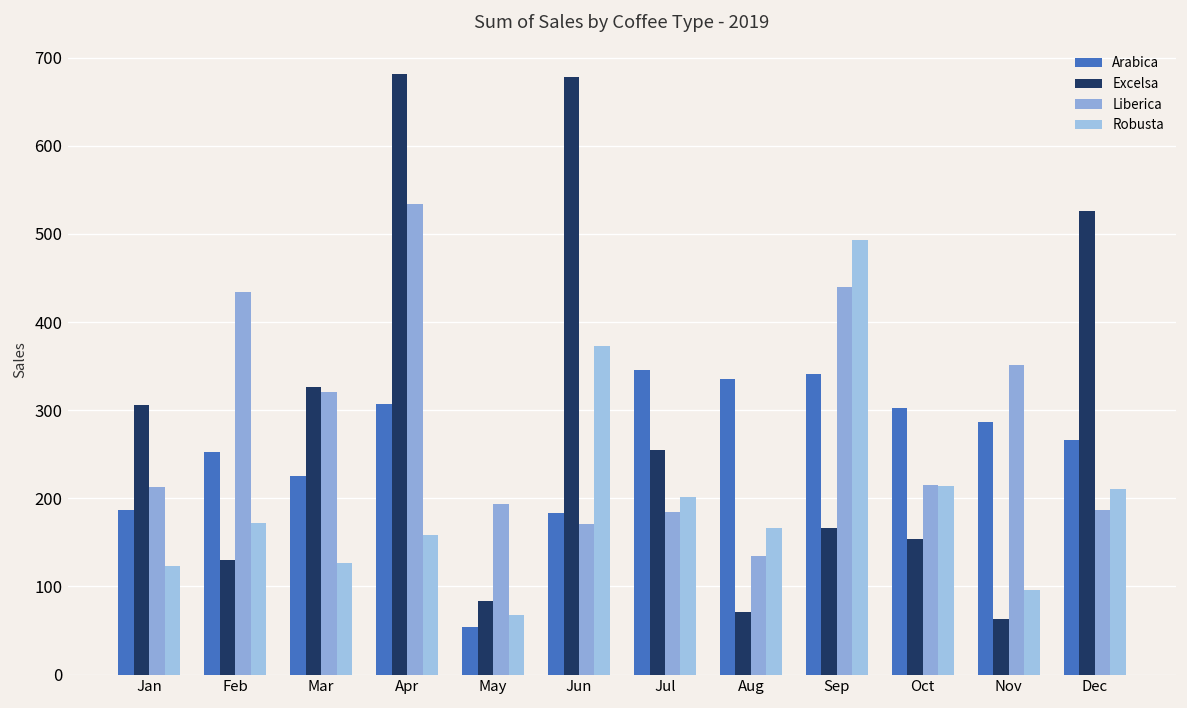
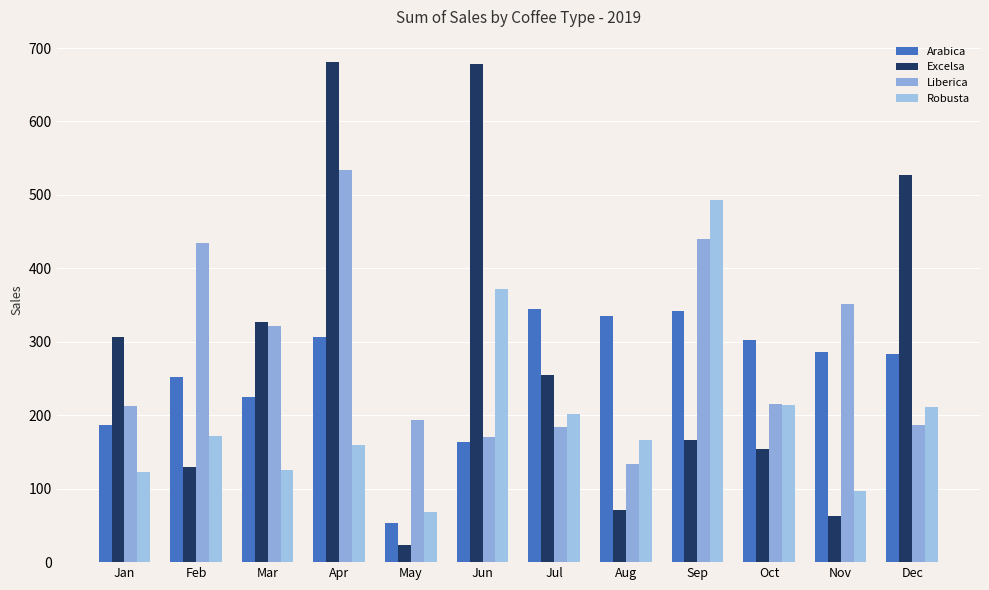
Excelsa, May: 80 -> 20
Arabica, Jun: 180 -> 160
Arabica, Dec: 270 -> 280
